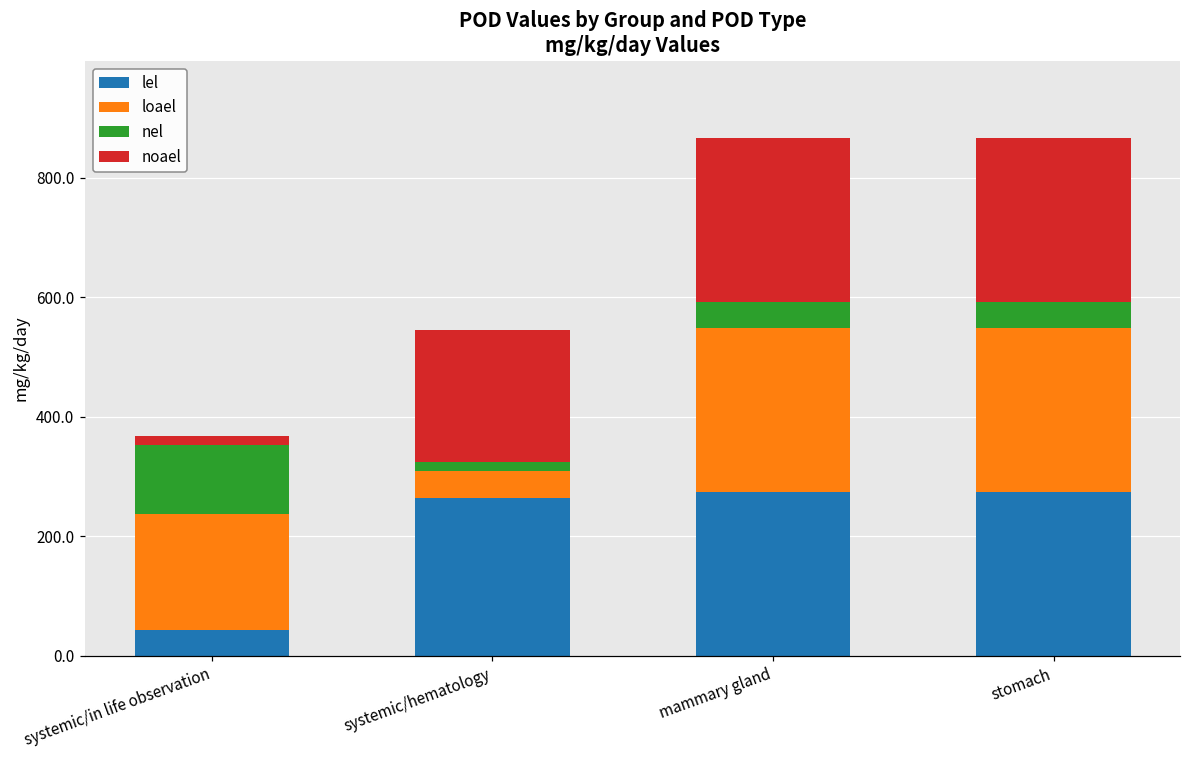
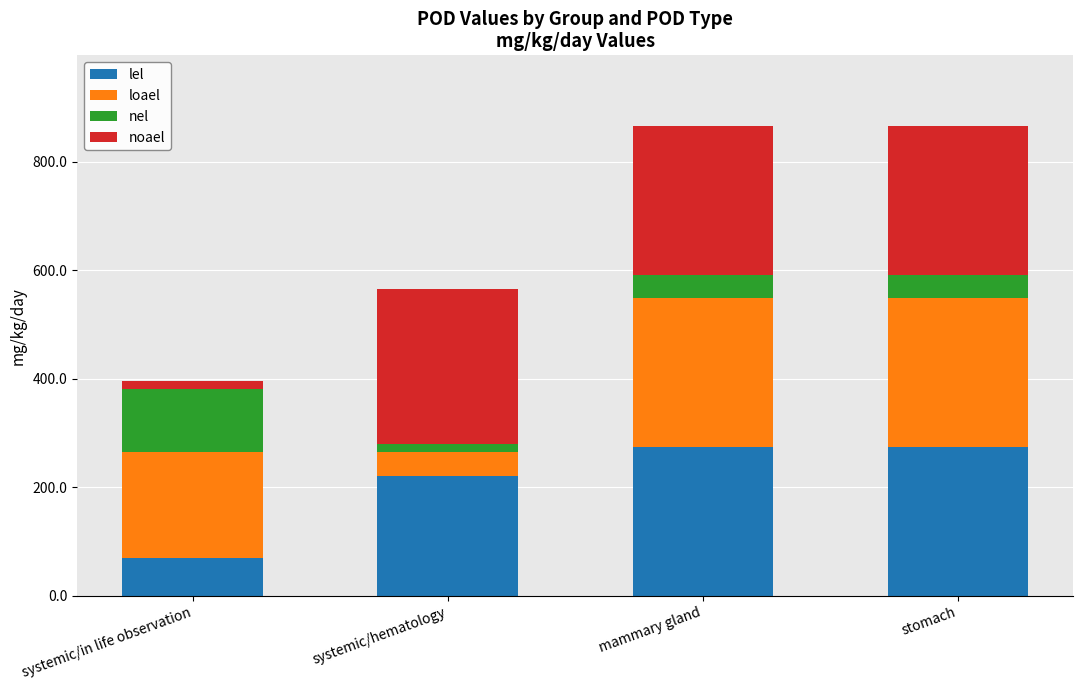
lel, systemic/in life observation: 40 -> 70
lel, systemic/hematology: 260 -> 220
noael, systemic/hematology: 220 -> 280
